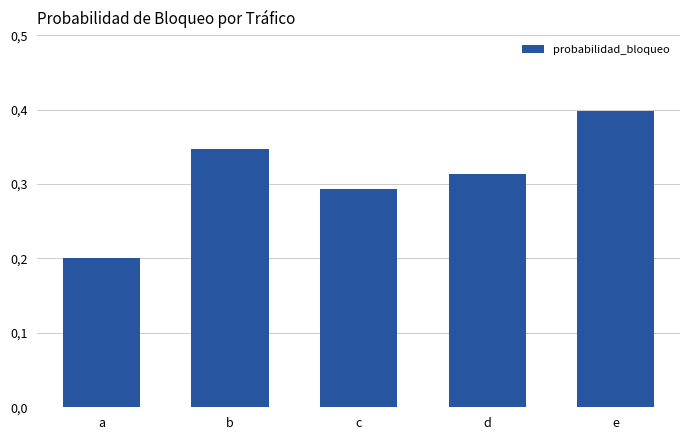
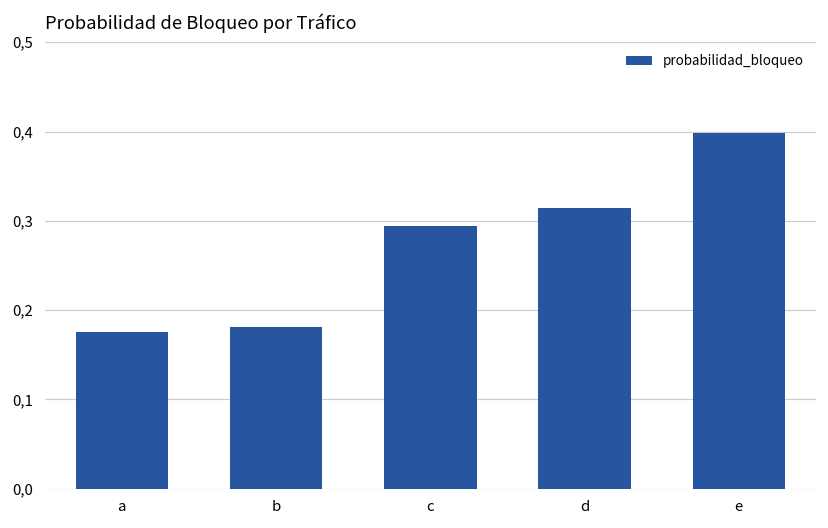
a: 2.0 -> 1.8
b: 3.5 -> 1.8
